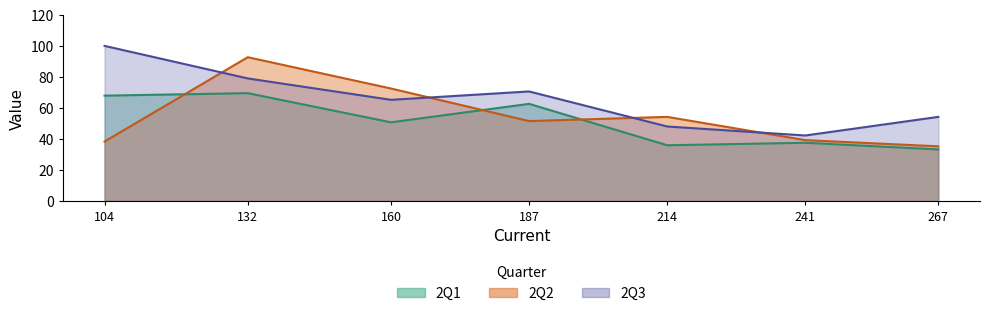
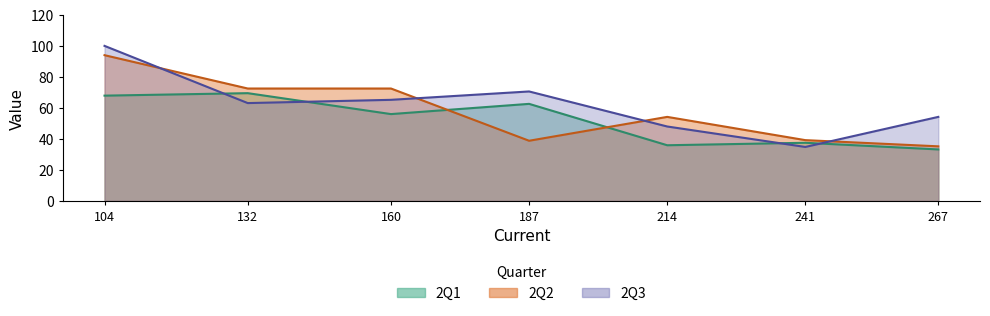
2Q2, 104: 38 -> 94
2Q2, 132: 93 -> 73
2Q3, 132: 79 -> 63
2Q1, 160: 51 -> 56
2Q2, 187: 52 -> 39
2Q3, 241: 42 -> 35
